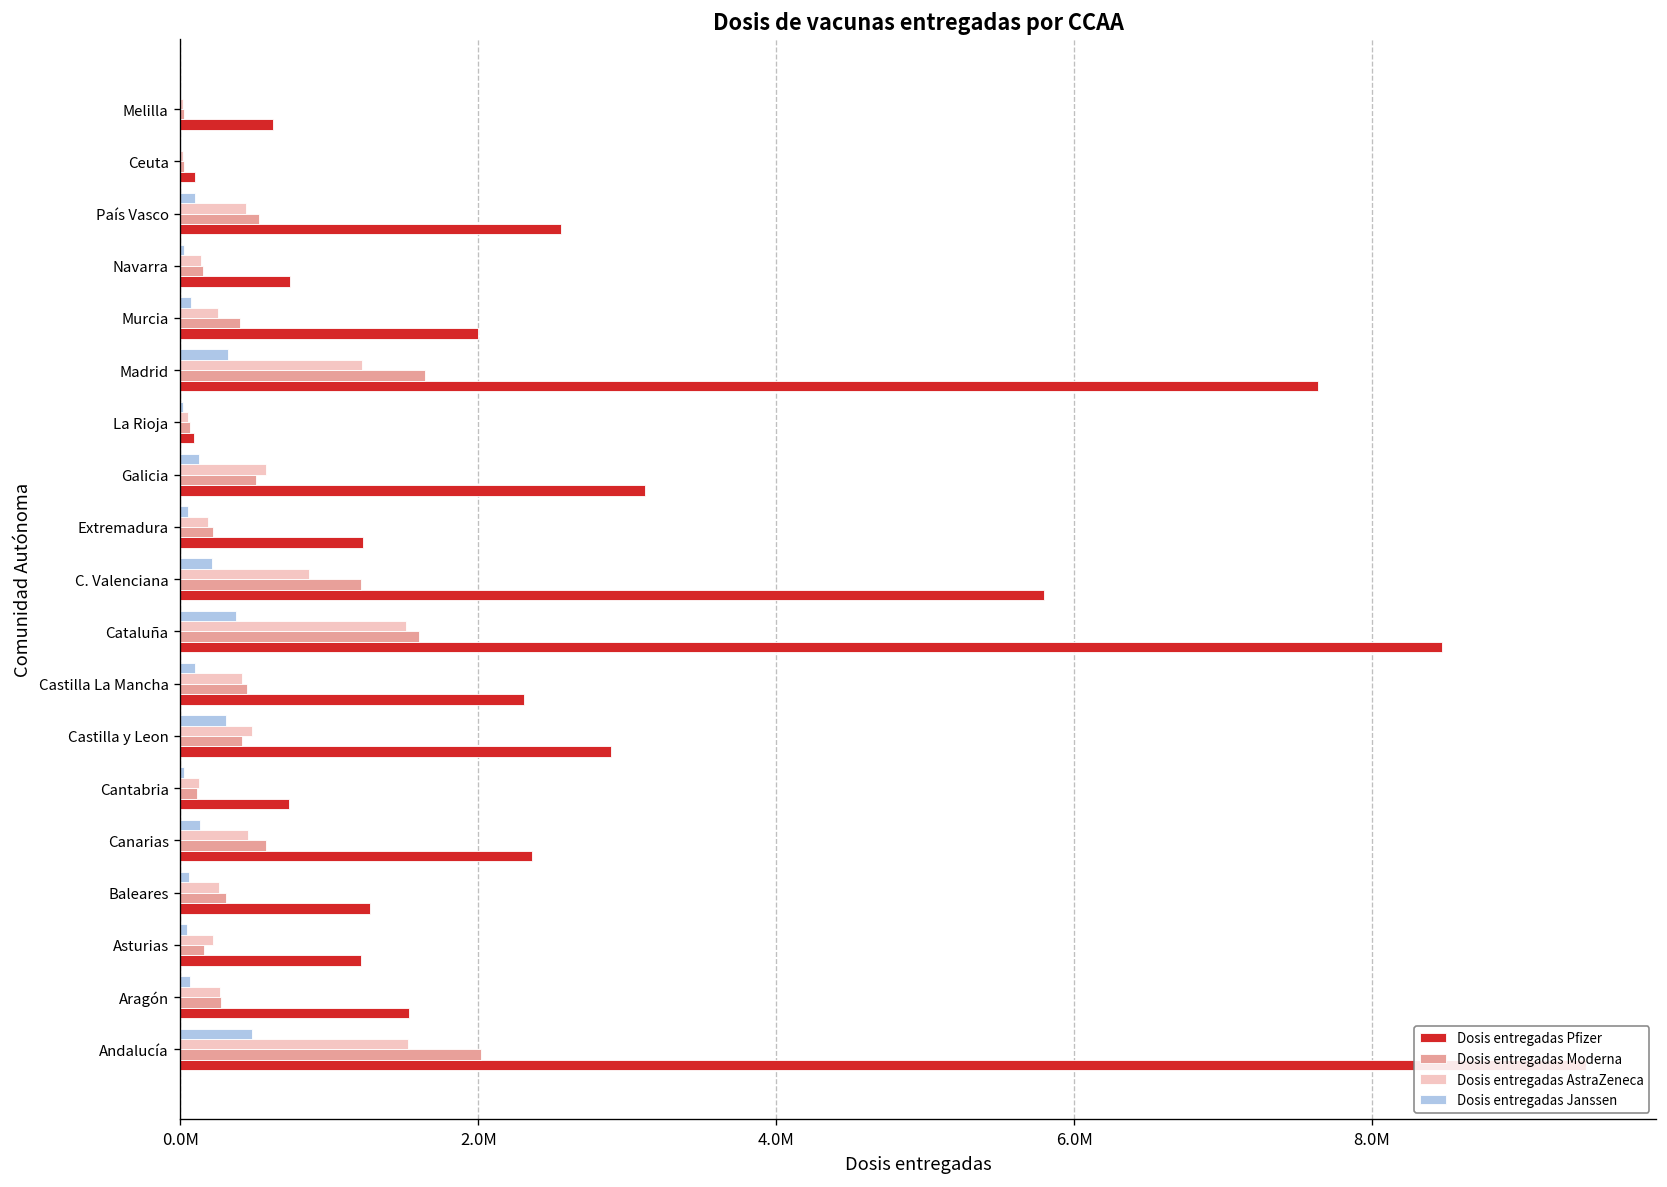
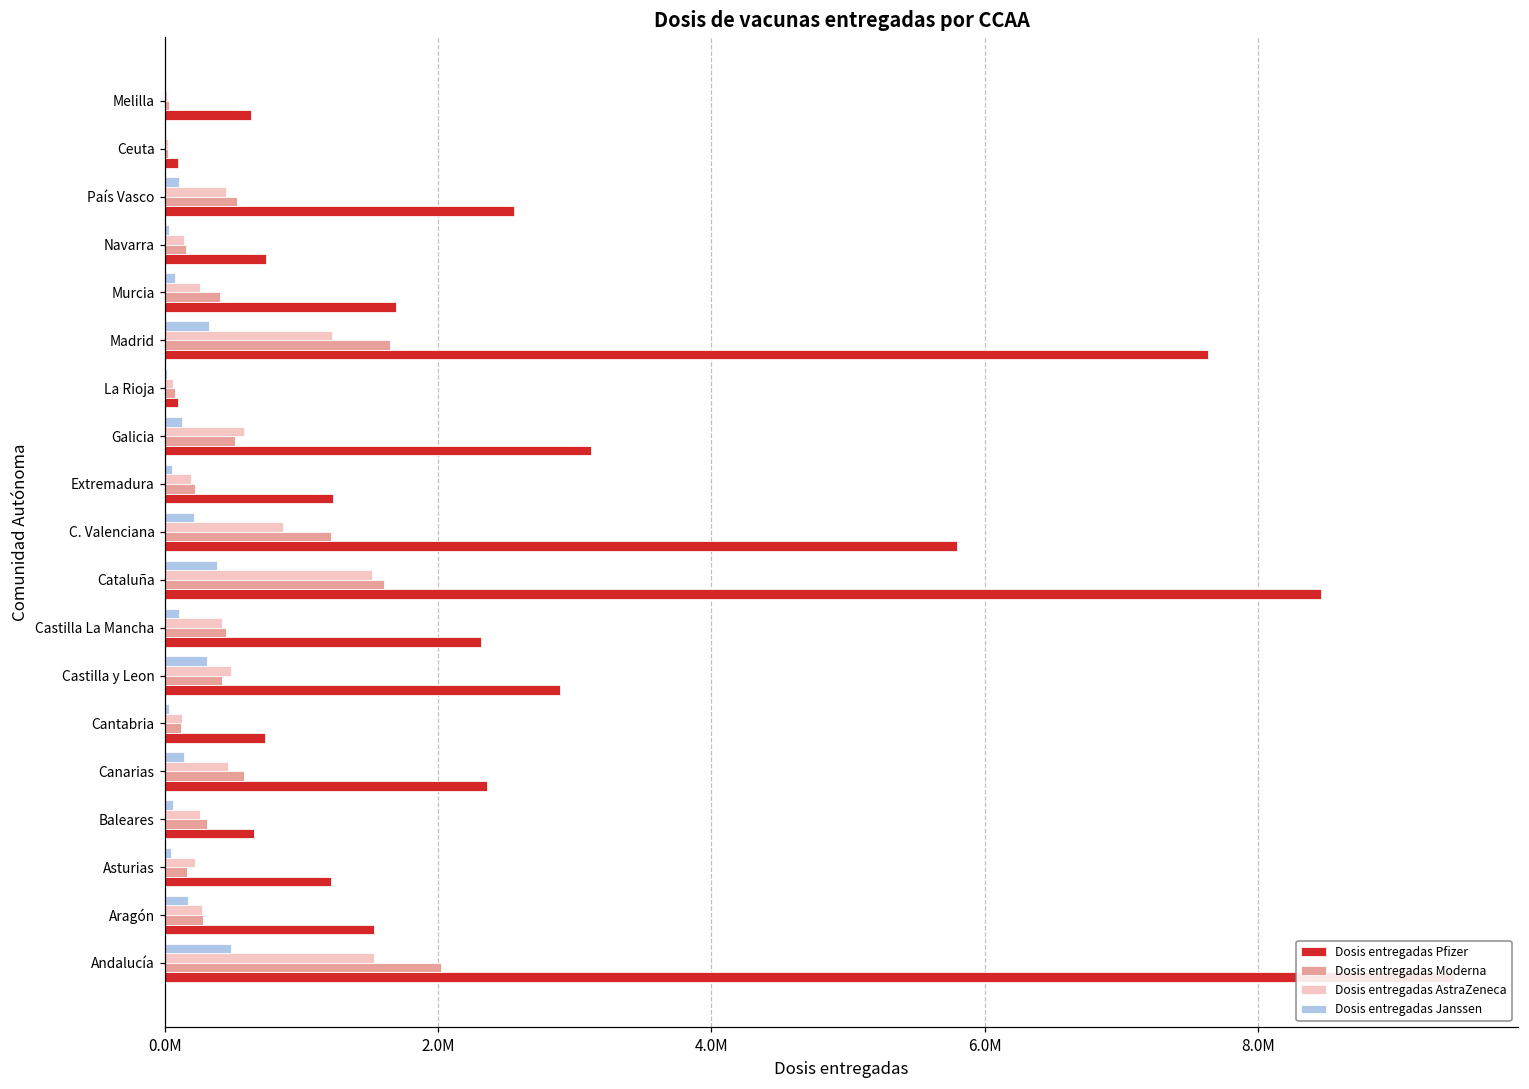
Dosis entregadas Pfizer, Murcia: 2000000 -> 1690000
Dosis entregadas Pfizer, Baleares: 1270000 -> 650000
Dosis entregadas Janssen, Aragón: 60000 -> 160000
